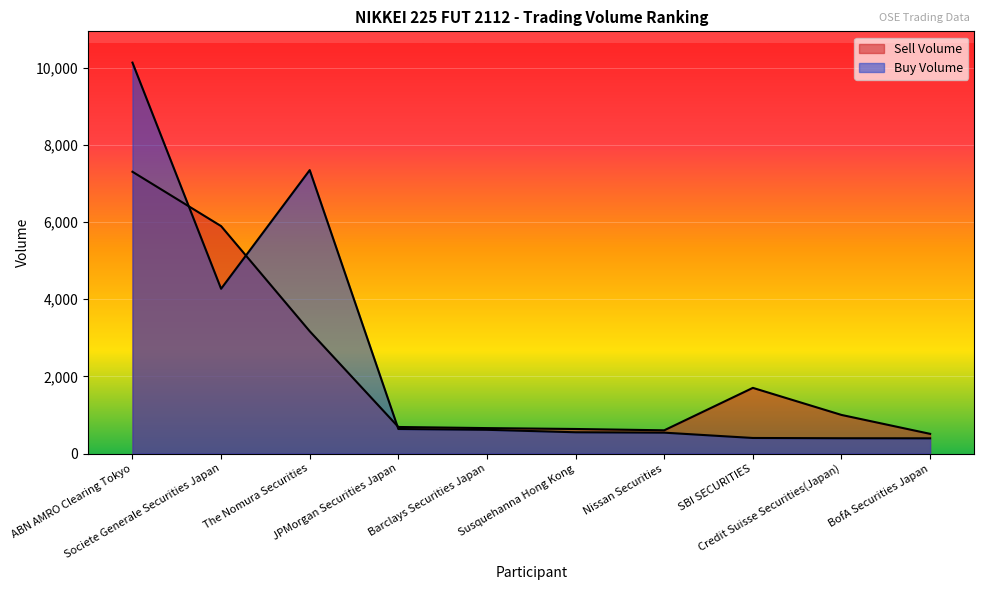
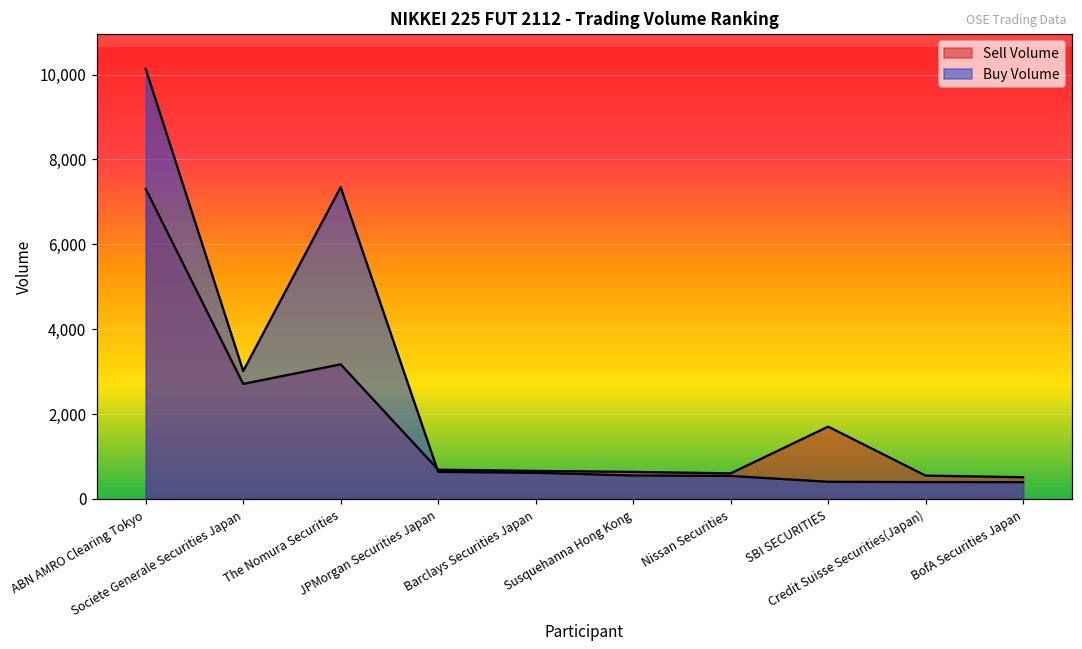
Sell Volume, Societe Generale Securities Japan: 5,900 -> 2,700
Buy Volume, Societe Generale Securities Japan: 4,300 -> 3,000
Sell Volume, Credit Suisse Securities(Japan): 1,000 -> 500
